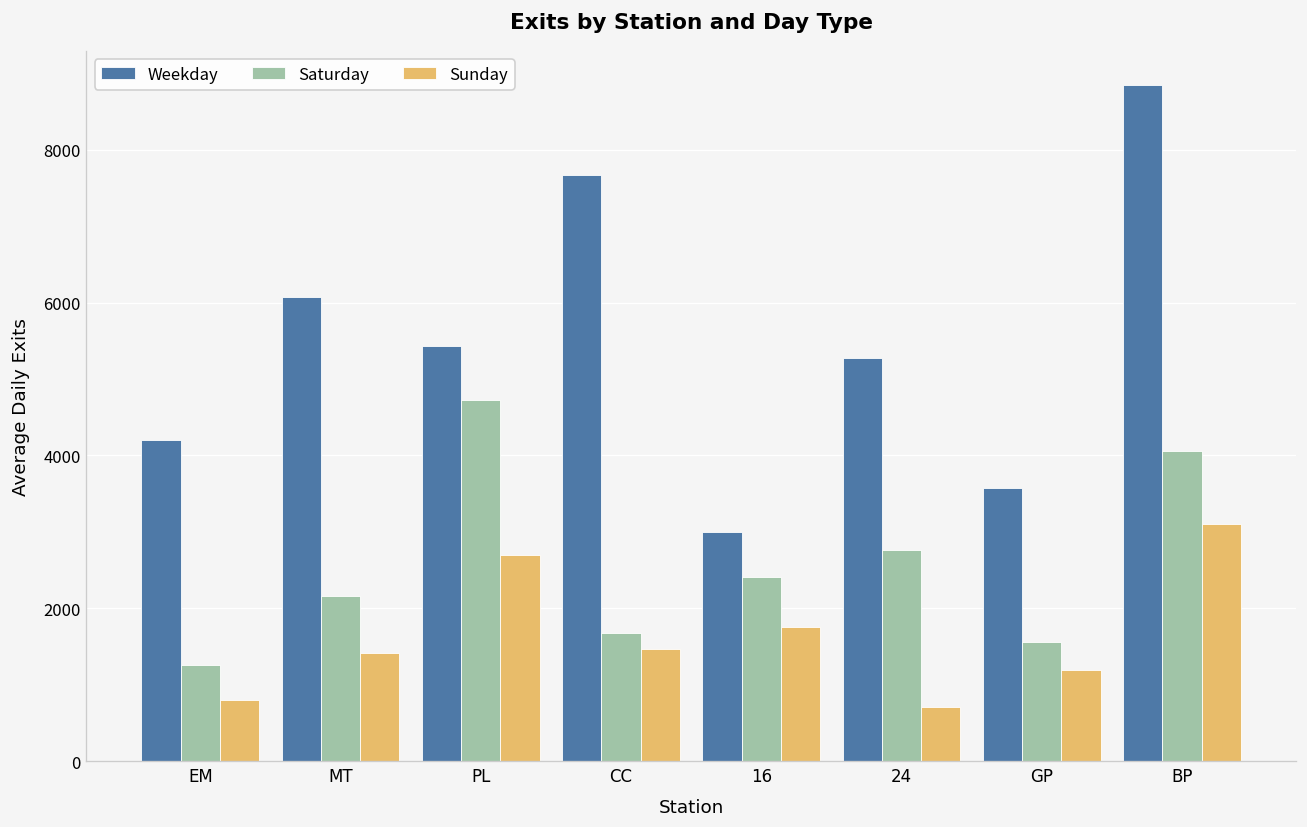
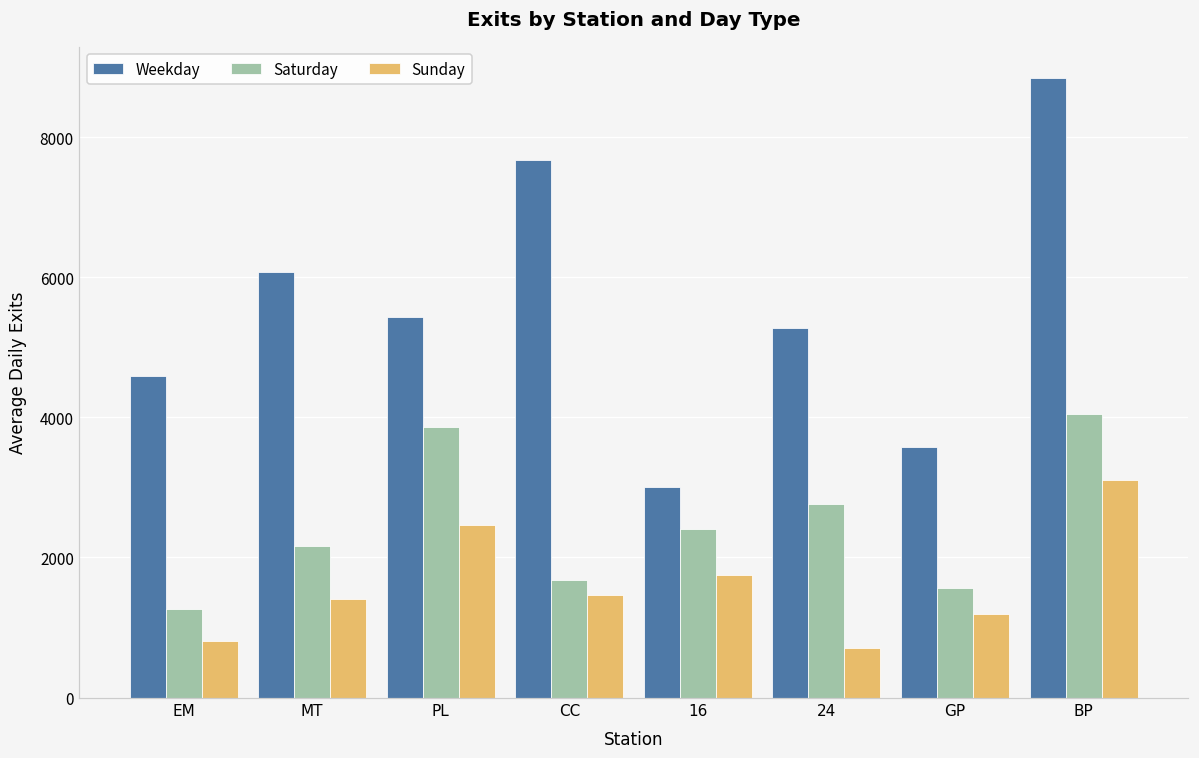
Weekday, EM: 4200 -> 4600
Saturday, PL: 4700 -> 3900
Sunday, PL: 2700 -> 2500
